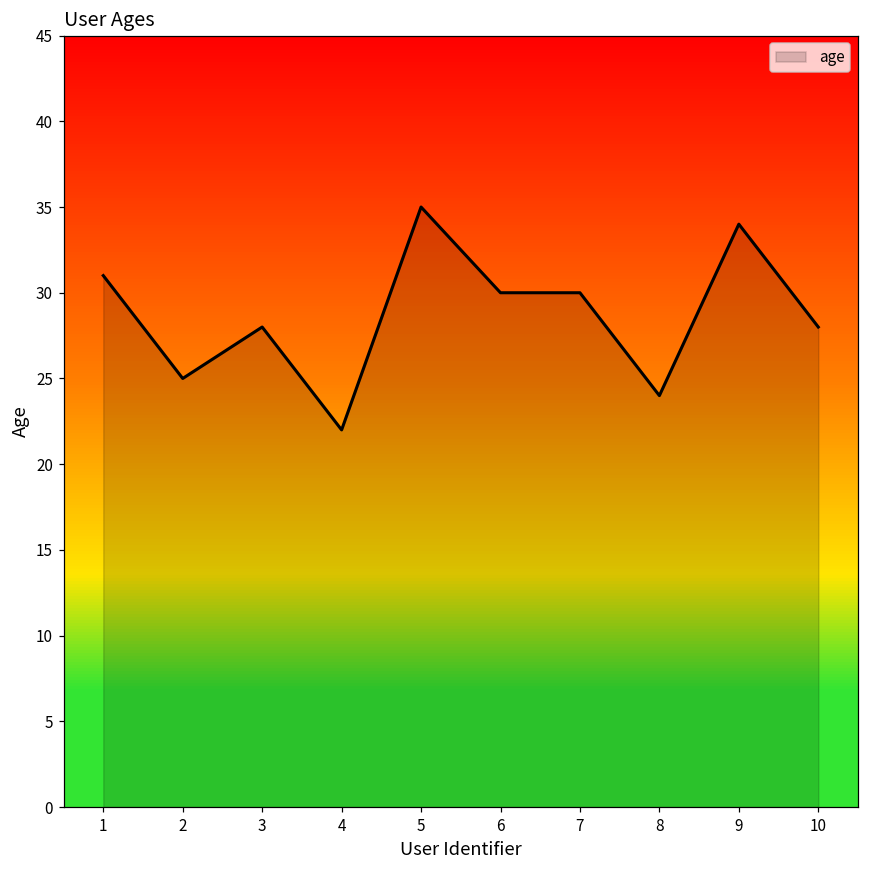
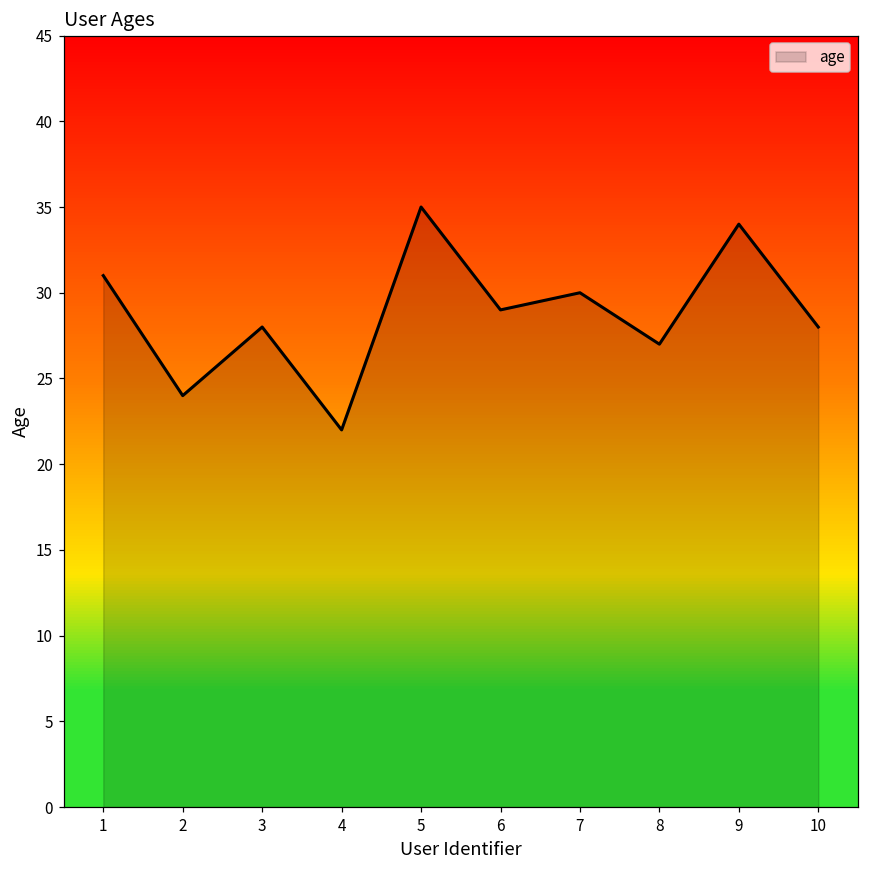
2: 25 -> 24
6: 30 -> 29
8: 24 -> 27
